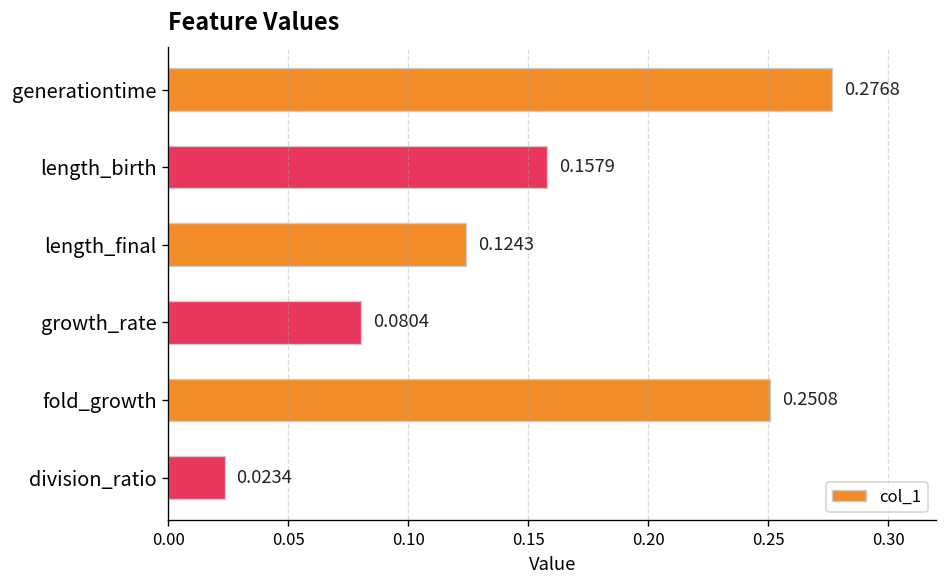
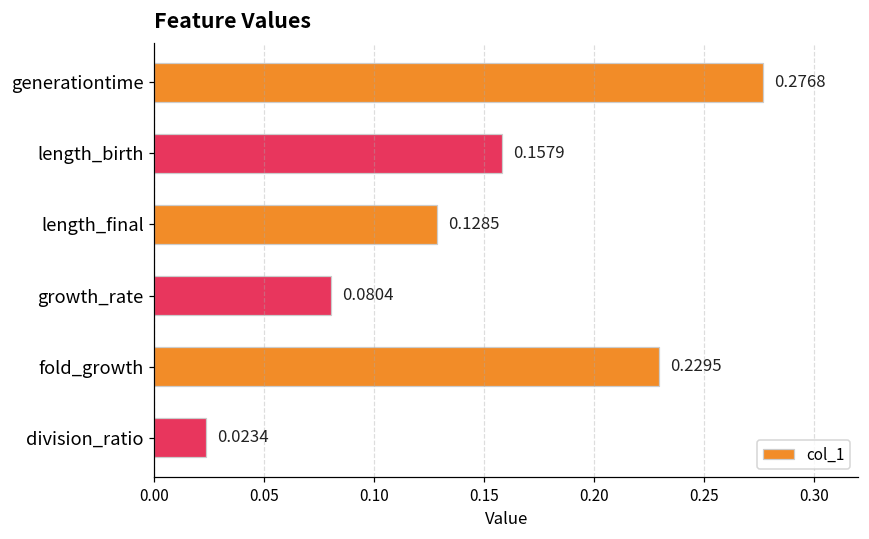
length_final: 0.1243 -> 0.1285
fold_growth: 0.2508 -> 0.2295
